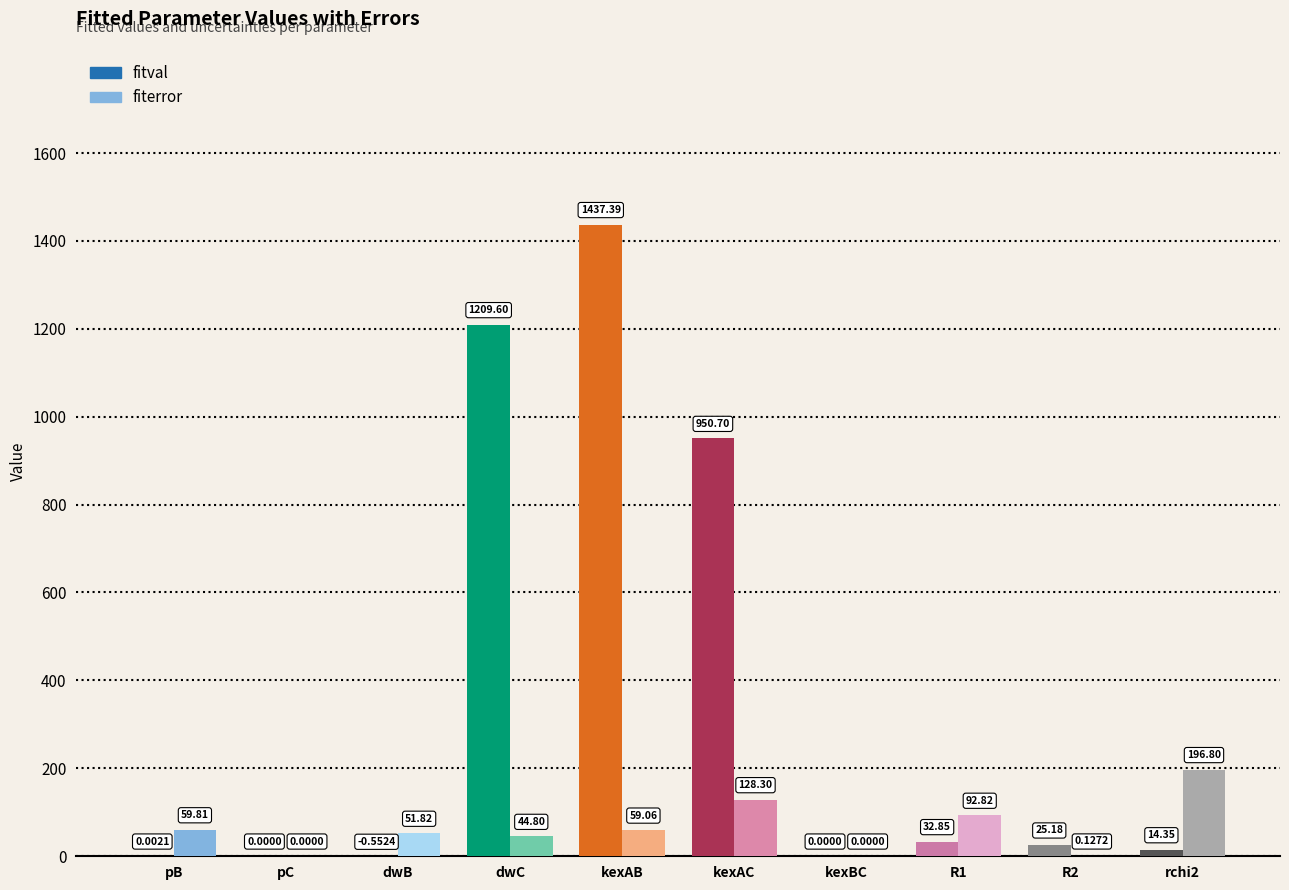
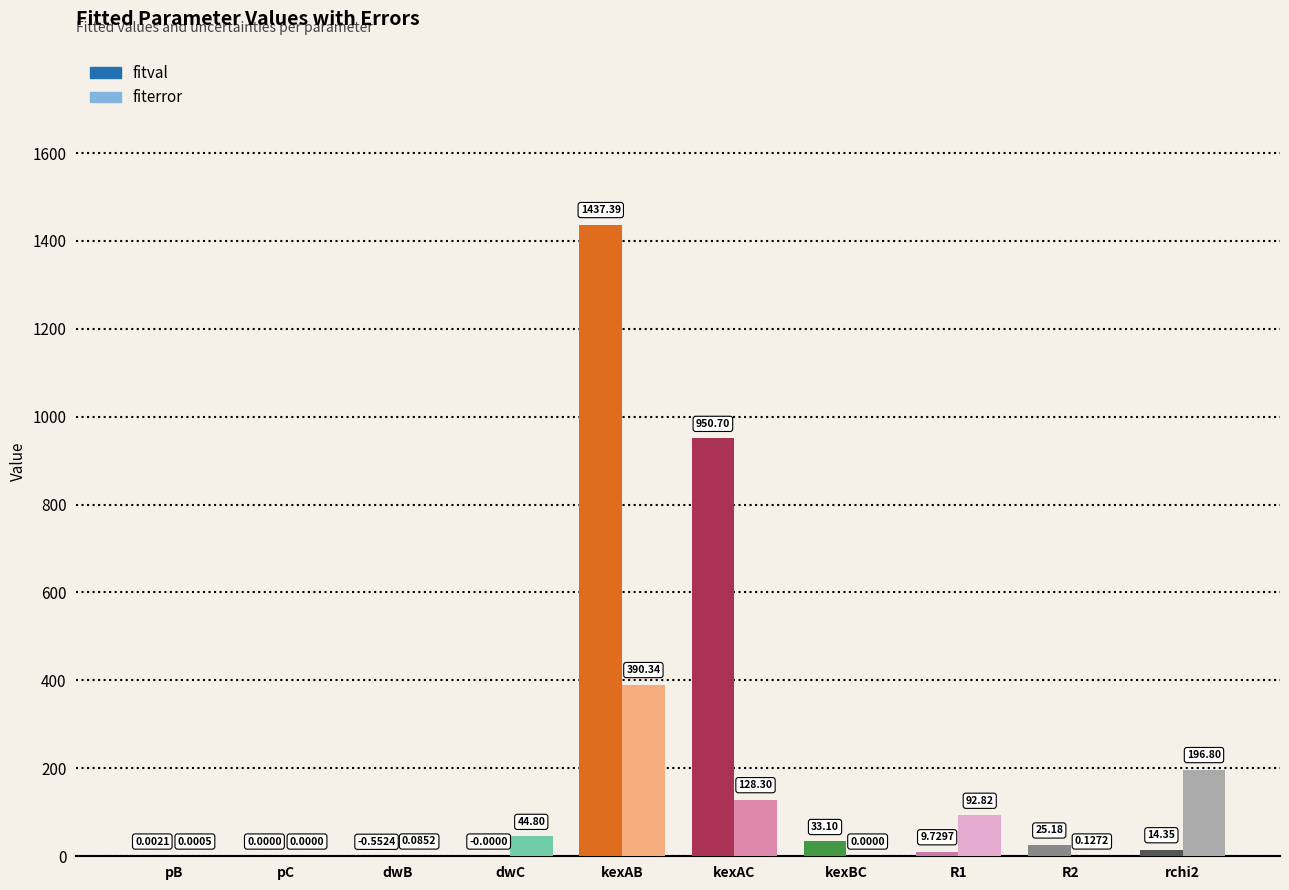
fiterror, pB: 59.81 -> 0.0005
fiterror, dwB: 51.82 -> 0.0852
fitval, dwC: 1209.60 -> -0.0000
fiterror, kexAB: 59.06 -> 390.34
fitval, kexBC: 0.0000 -> 33.10
fitval, R1: 32.85 -> 9.7297
